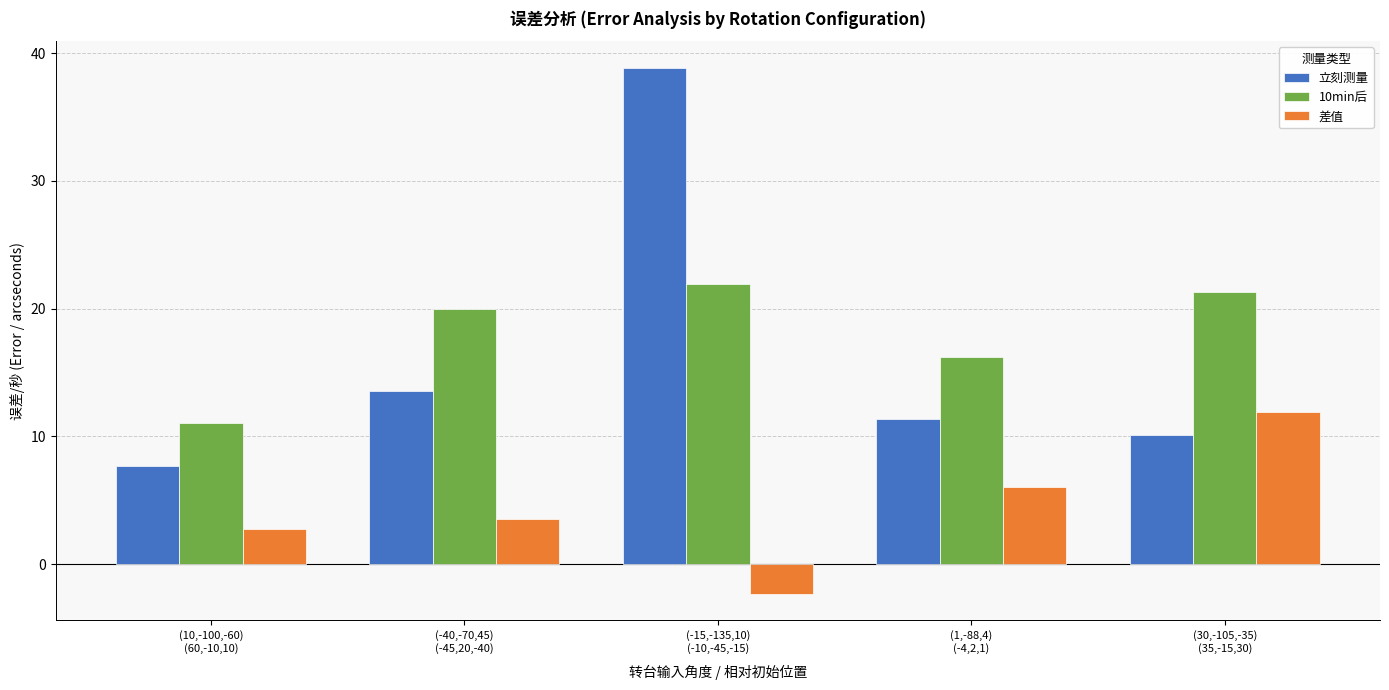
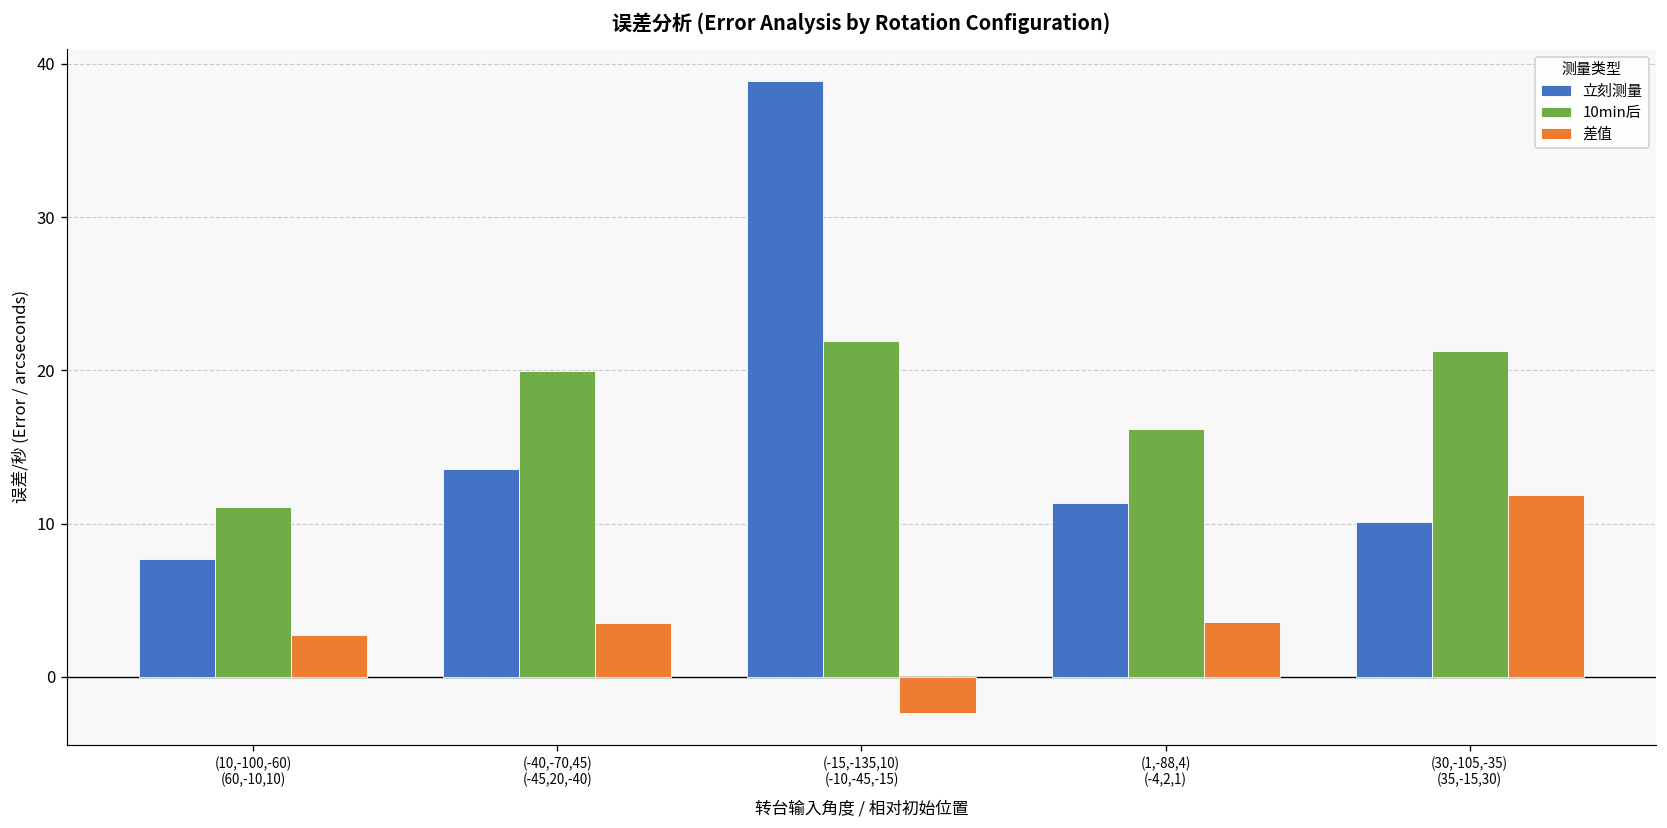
差值, (1,-88,4) (-4,2,1): 6.1 -> 3.6
